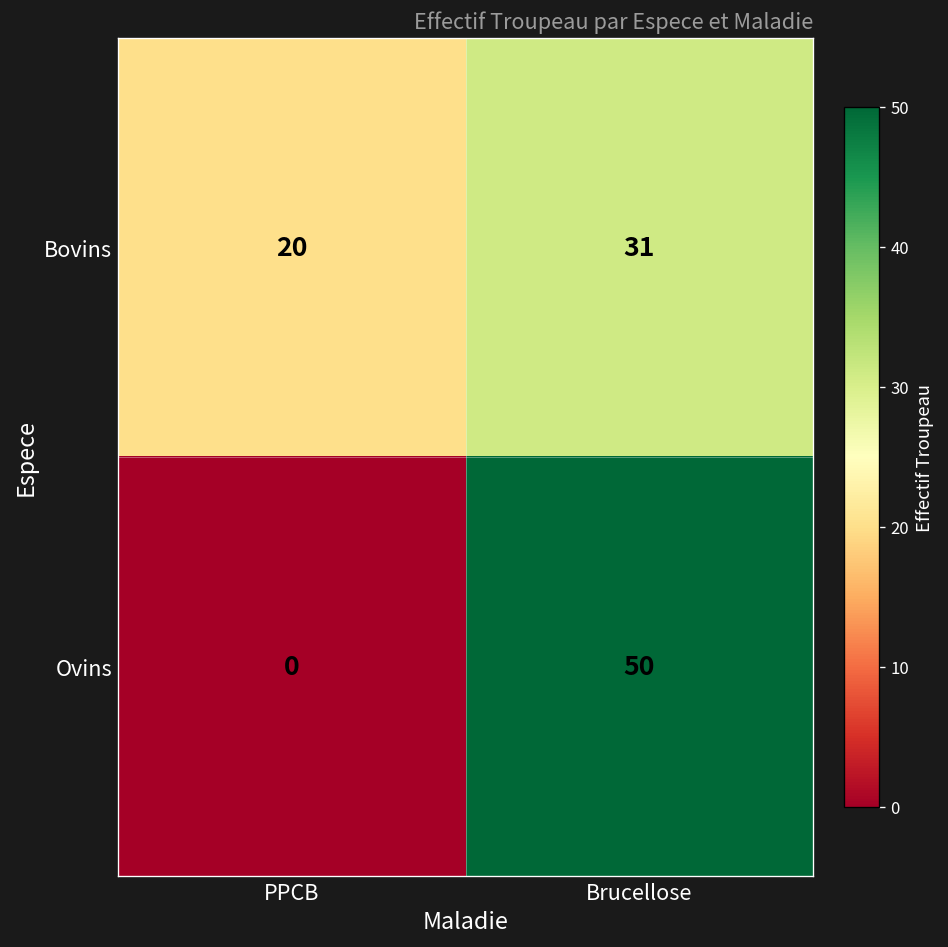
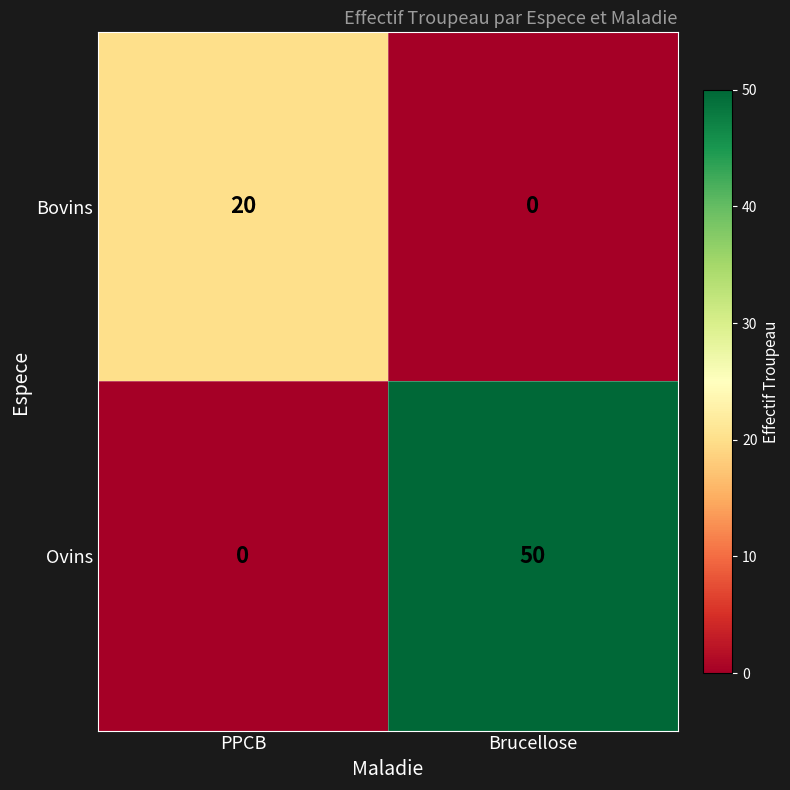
Bovins, Brucellose: 31 -> 0
